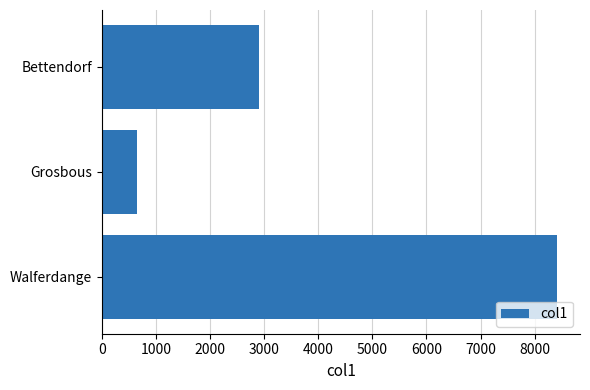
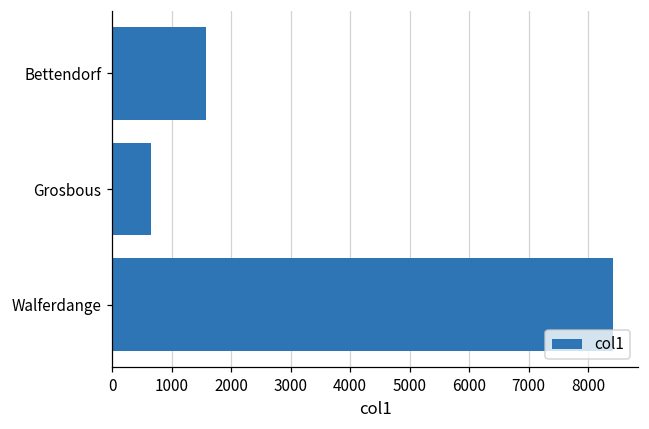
Bettendorf: 2900 -> 1600
